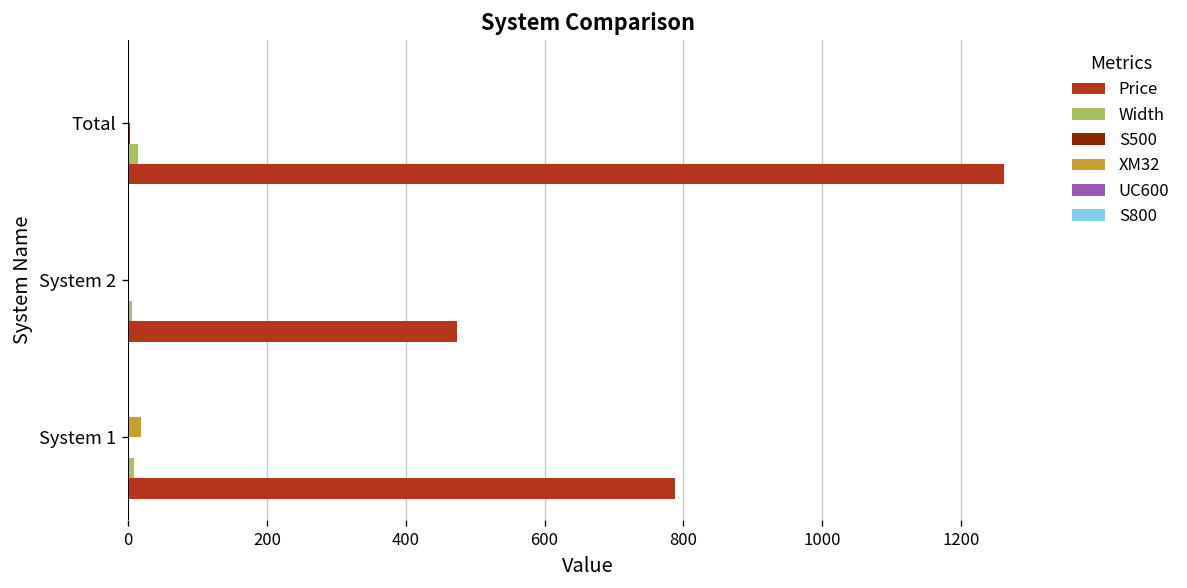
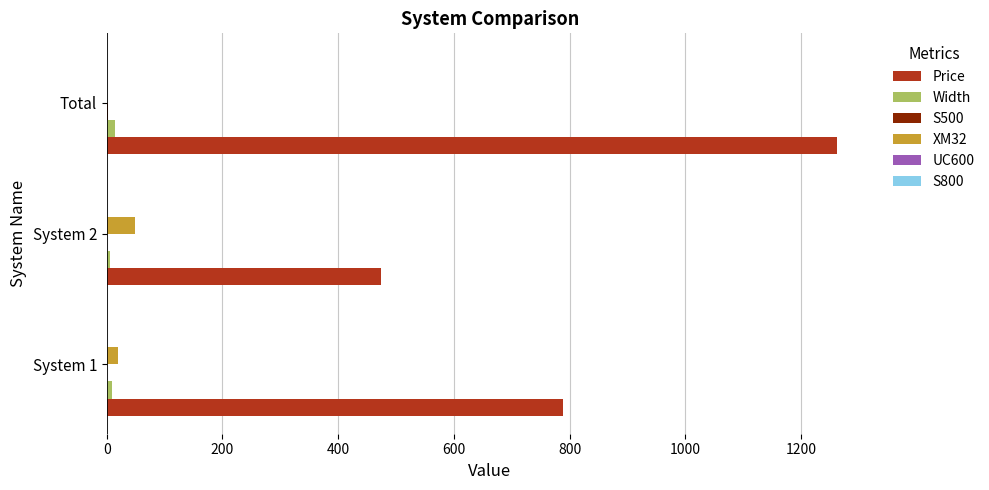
XM32, System 2: 0 -> 50
